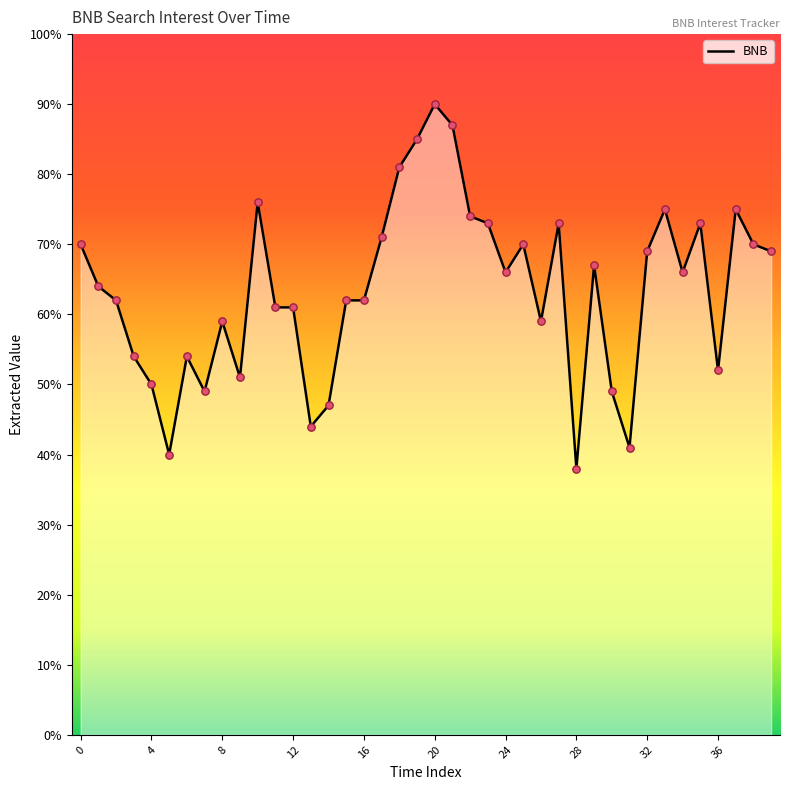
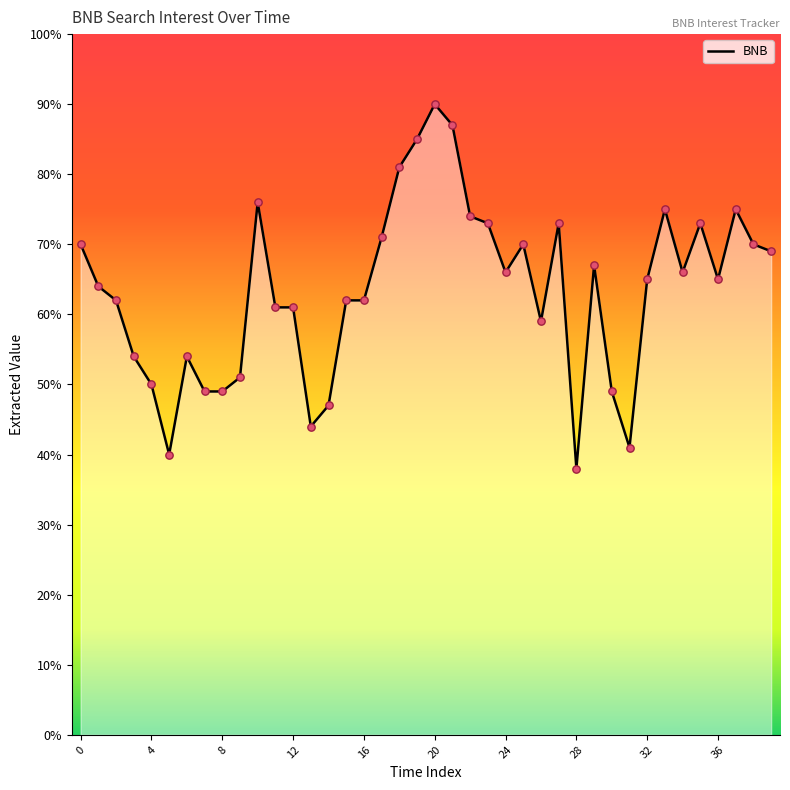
8: 59% -> 49%
32: 69% -> 65%
36: 52% -> 65%
